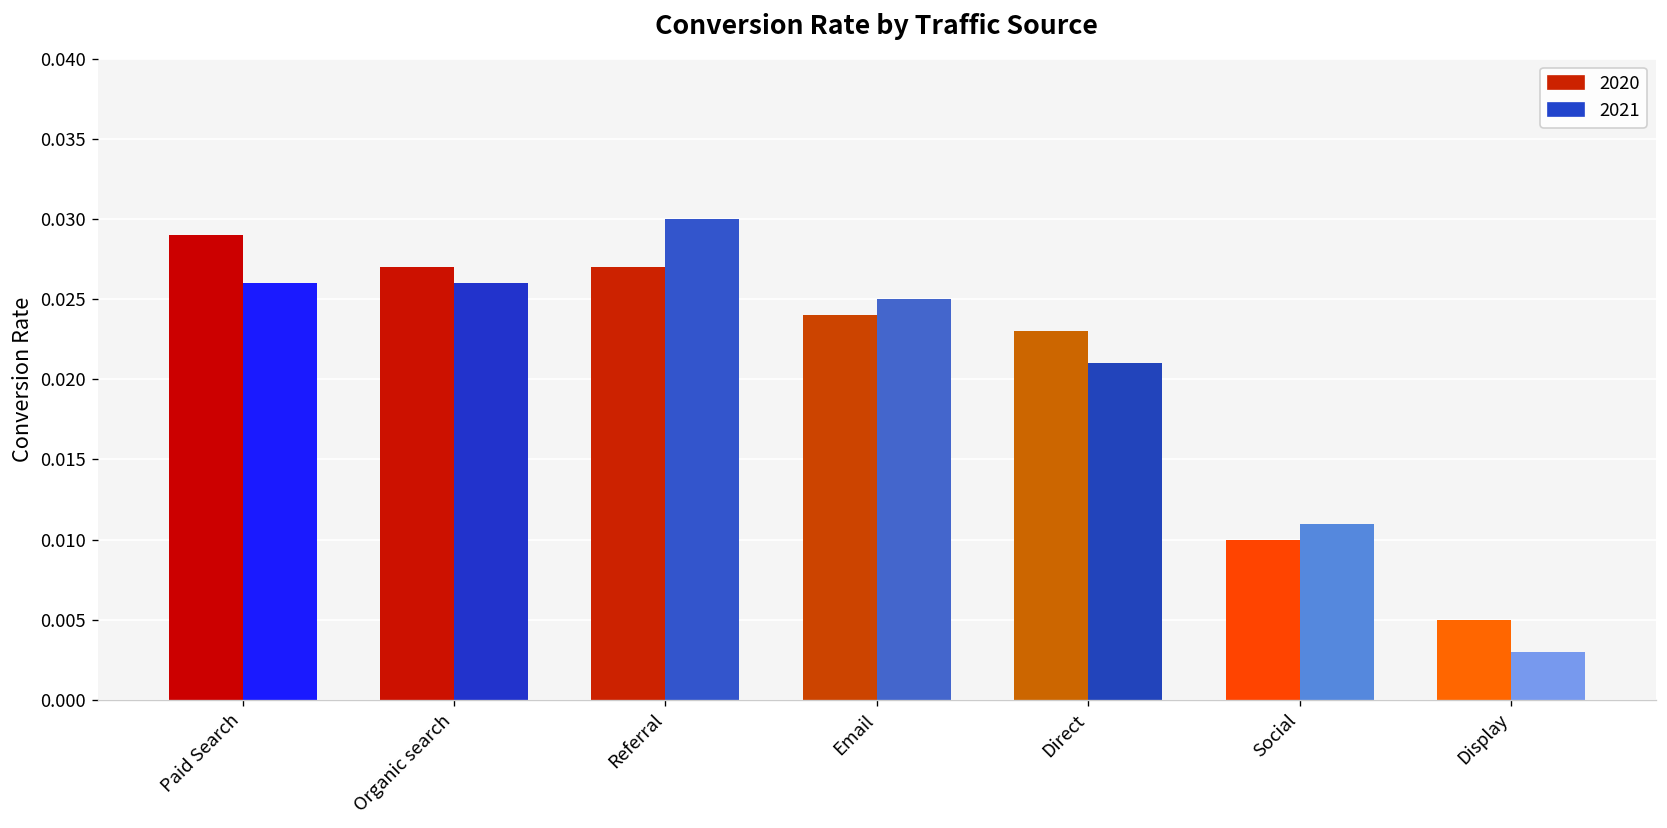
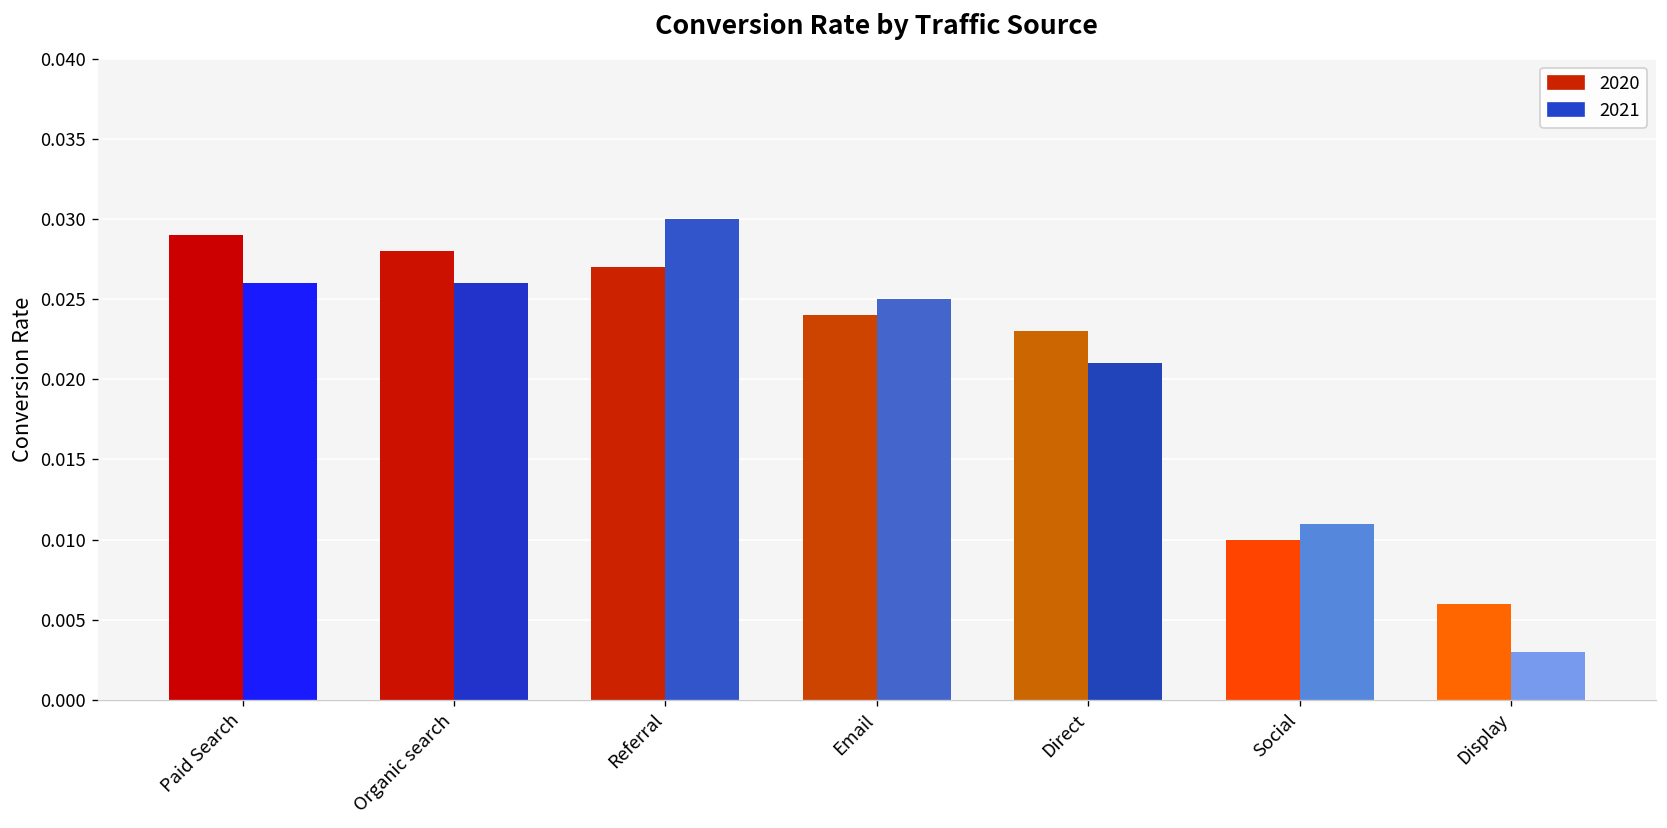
2020, Organic search: 0.027 -> 0.028
2020, Display: 0.005 -> 0.006
